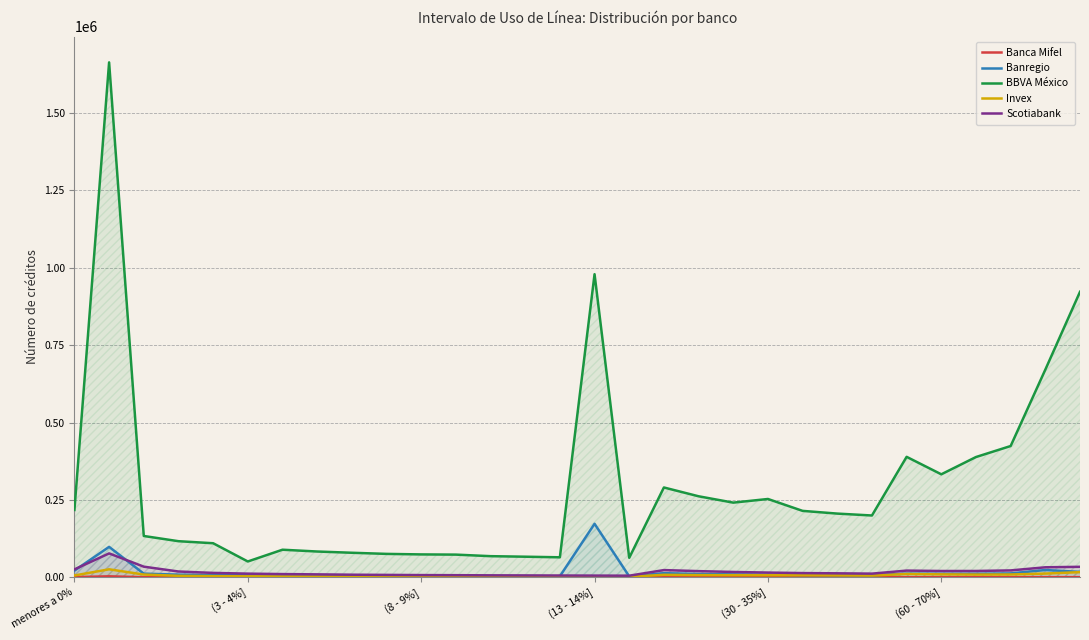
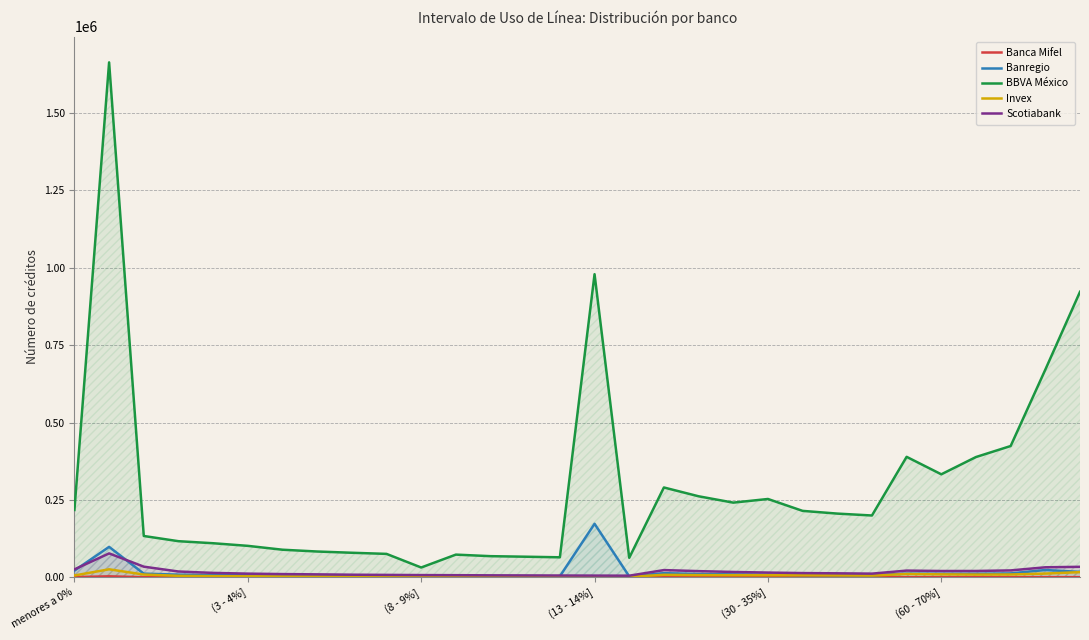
BBVA México, (3 - 4%]: 50000 -> 100000
BBVA México, (8 - 9%]: 70000 -> 30000
